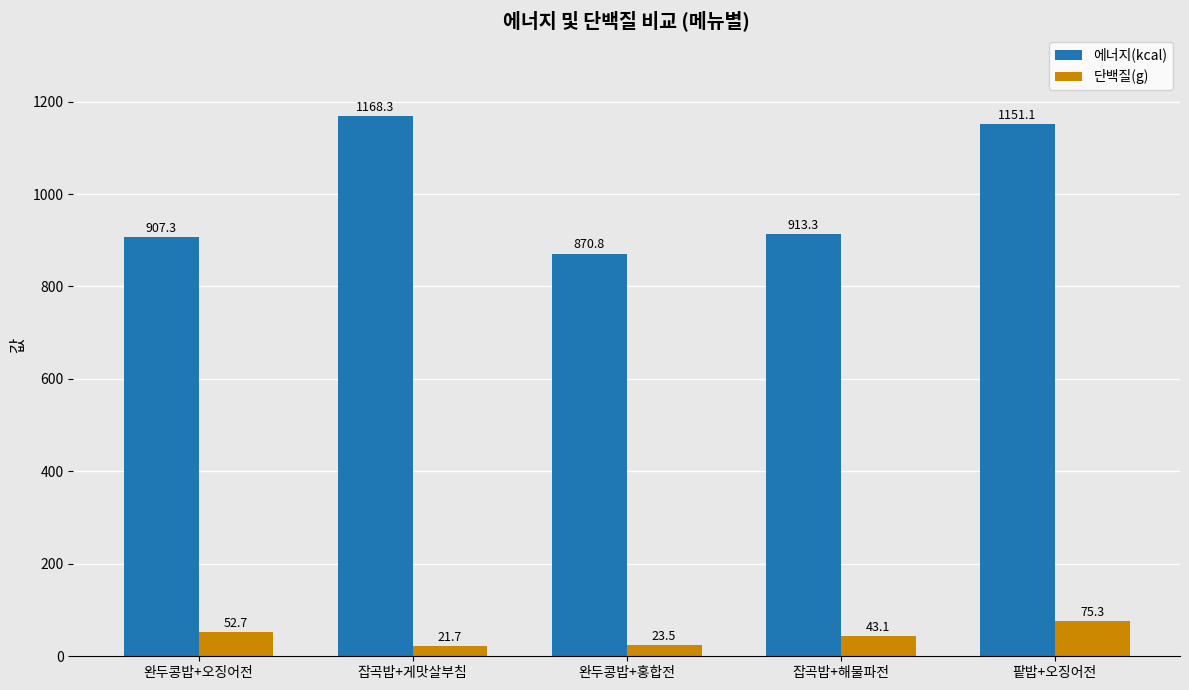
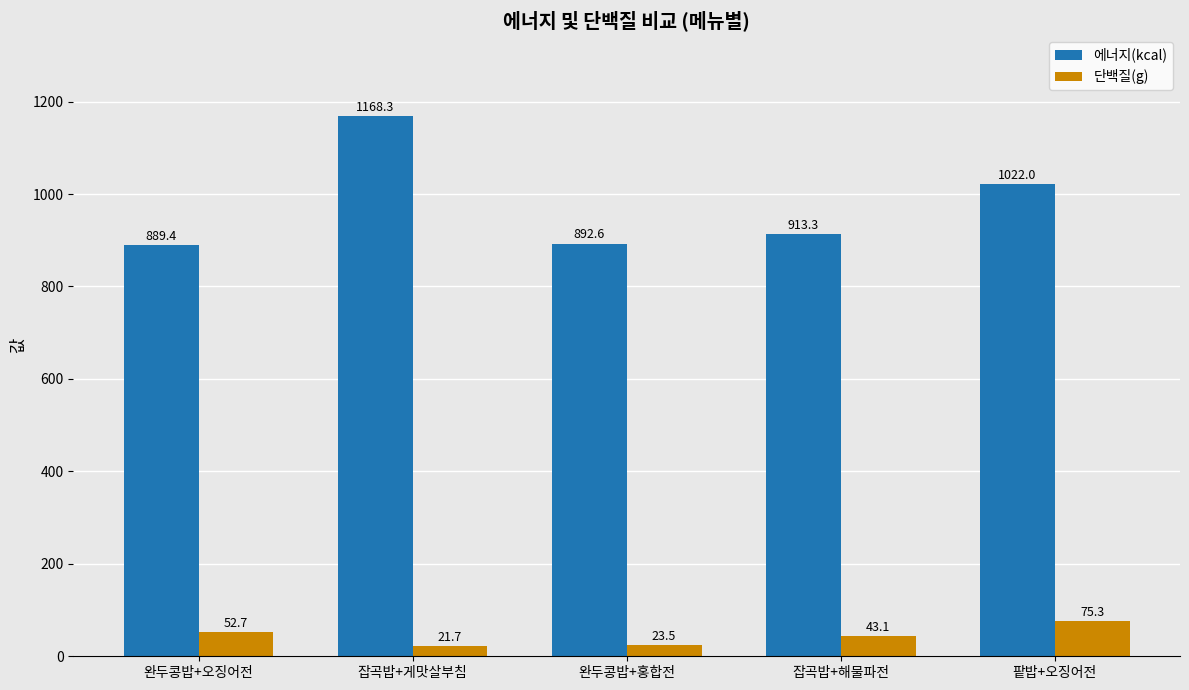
에너지(kcal), 완두콩밥+오징어전: 907.3 -> 889.4
에너지(kcal), 완두콩밥+홍합전: 870.8 -> 892.6
에너지(kcal), 팥밥+오징어전: 1151.1 -> 1022.0
